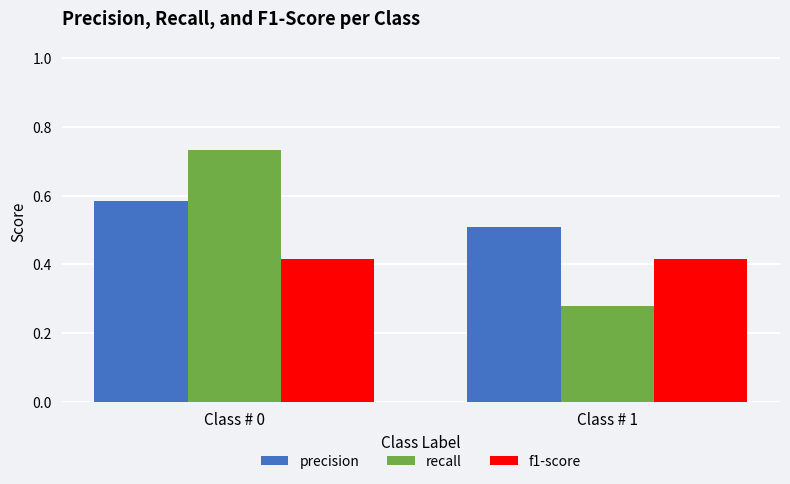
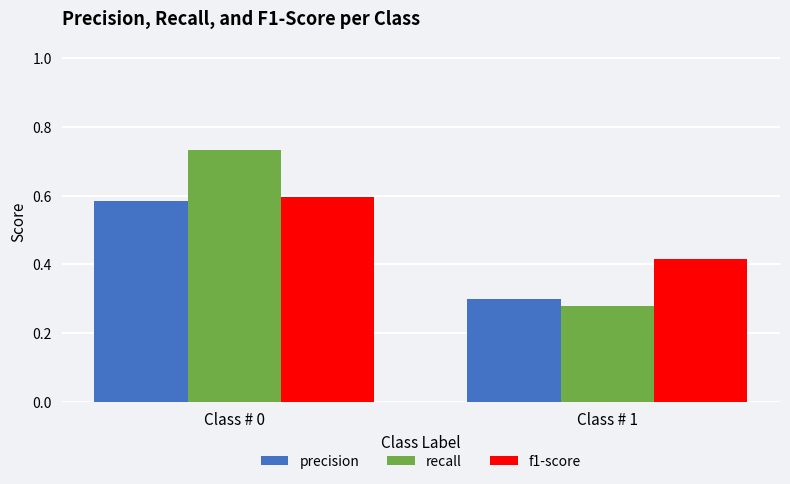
f1-score, Class # 0: 0.42 -> 0.60
precision, Class # 1: 0.51 -> 0.30
